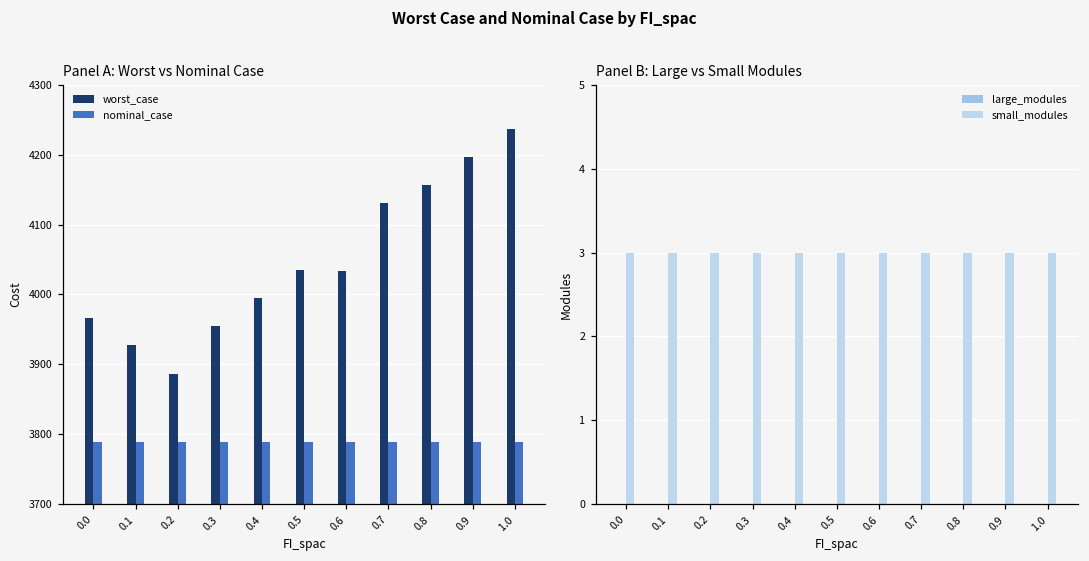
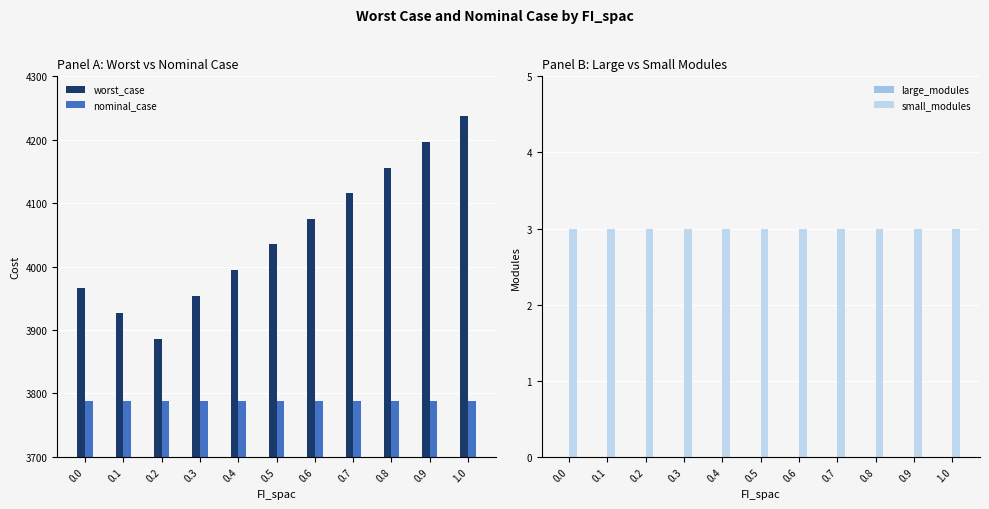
Panel A: Worst vs Nominal Case, worst_case, 0.6: 4030 -> 4080
Panel A: Worst vs Nominal Case, worst_case, 0.7: 4130 -> 4120
